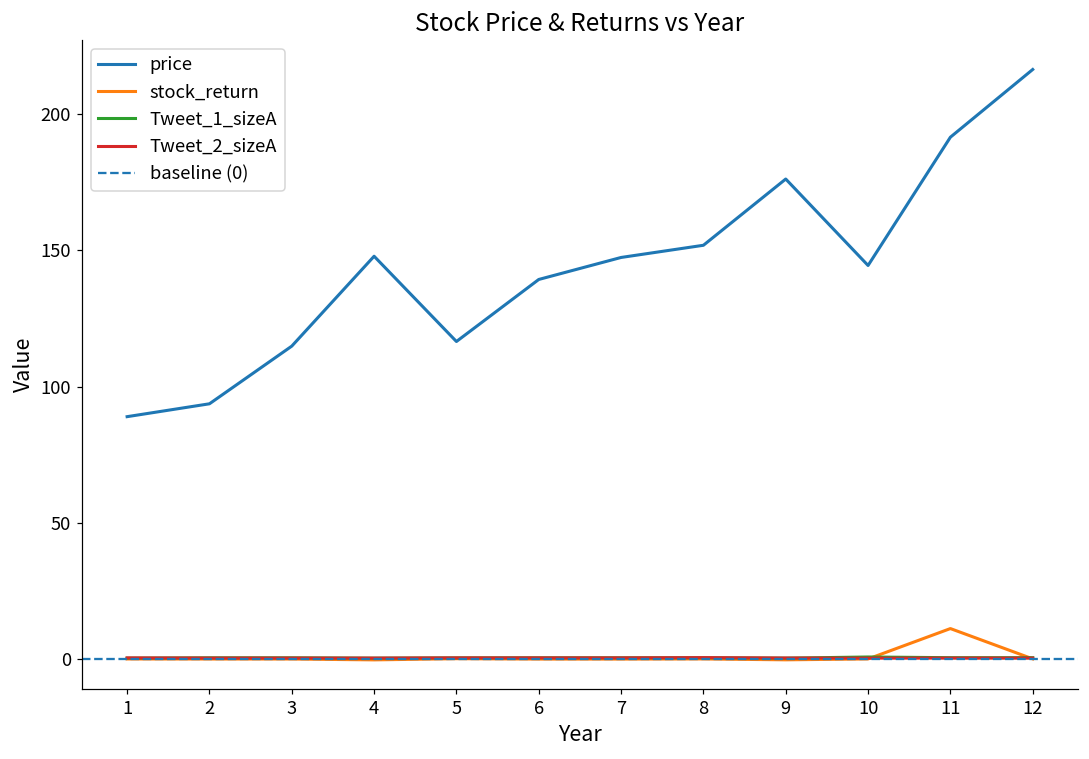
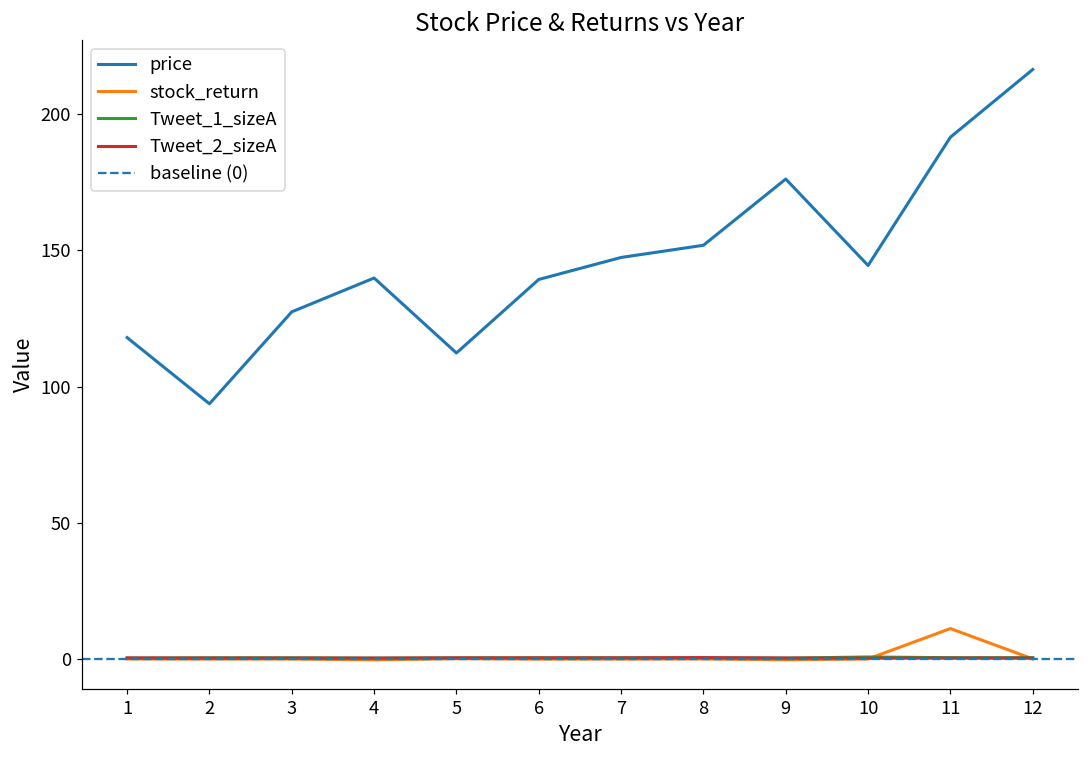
price, 1: 89 -> 118
price, 3: 115 -> 127
price, 4: 148 -> 140
price, 5: 117 -> 112
